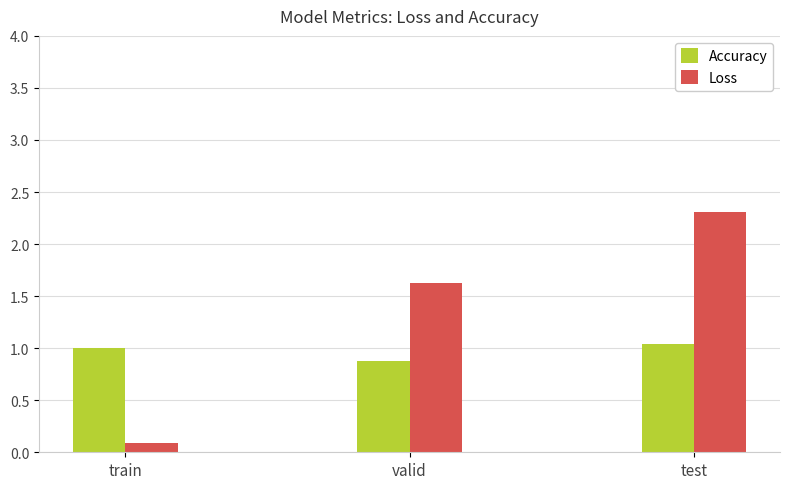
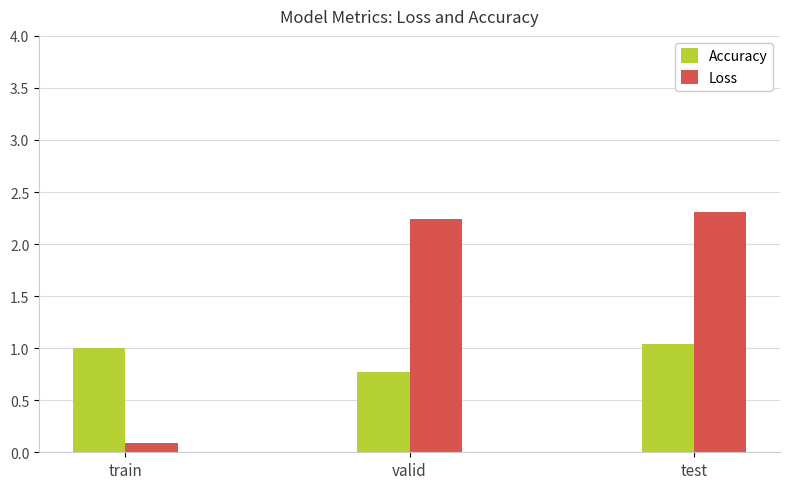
Accuracy, valid: 0.88 -> 0.77
Loss, valid: 1.62 -> 2.24
